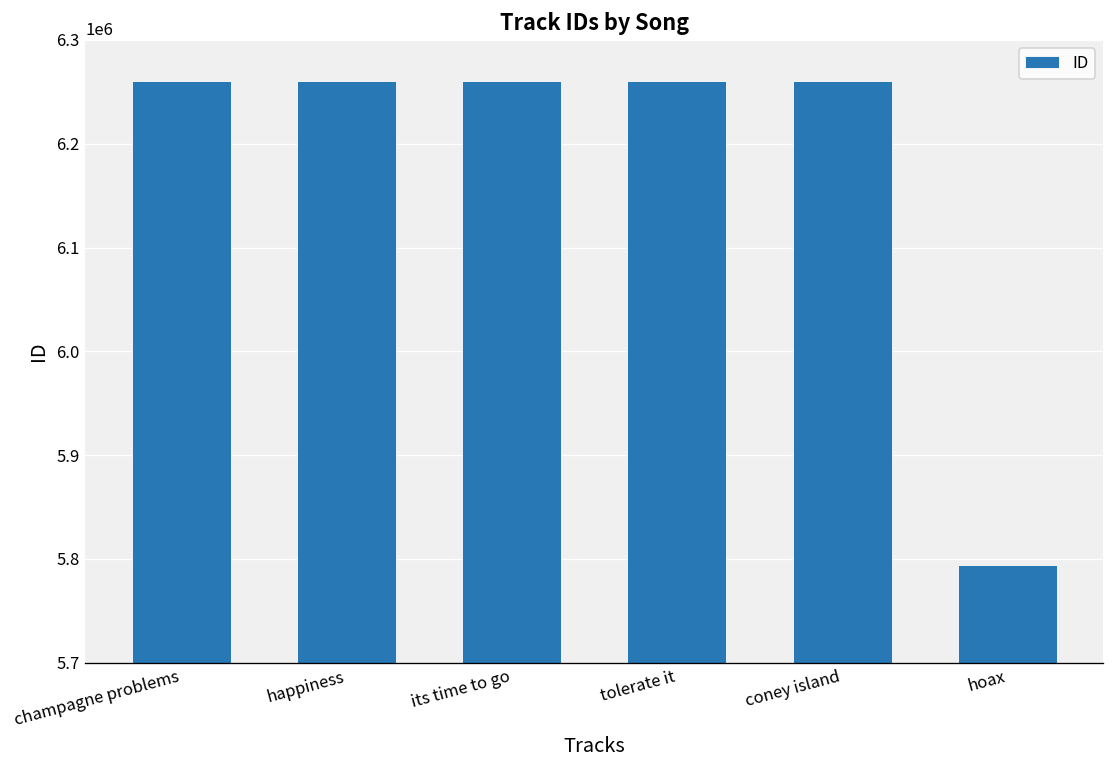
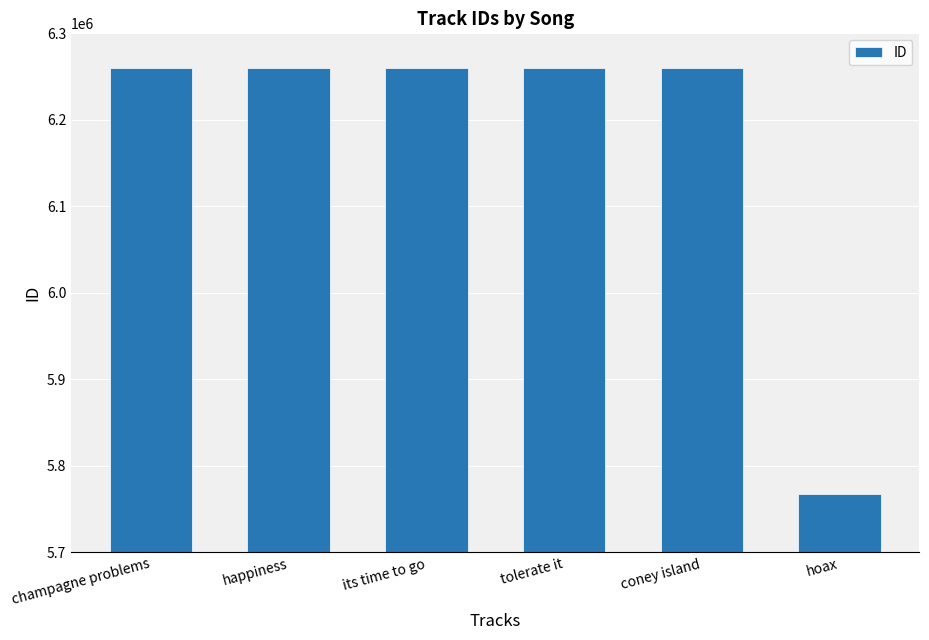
hoax: 5790000 -> 5770000
